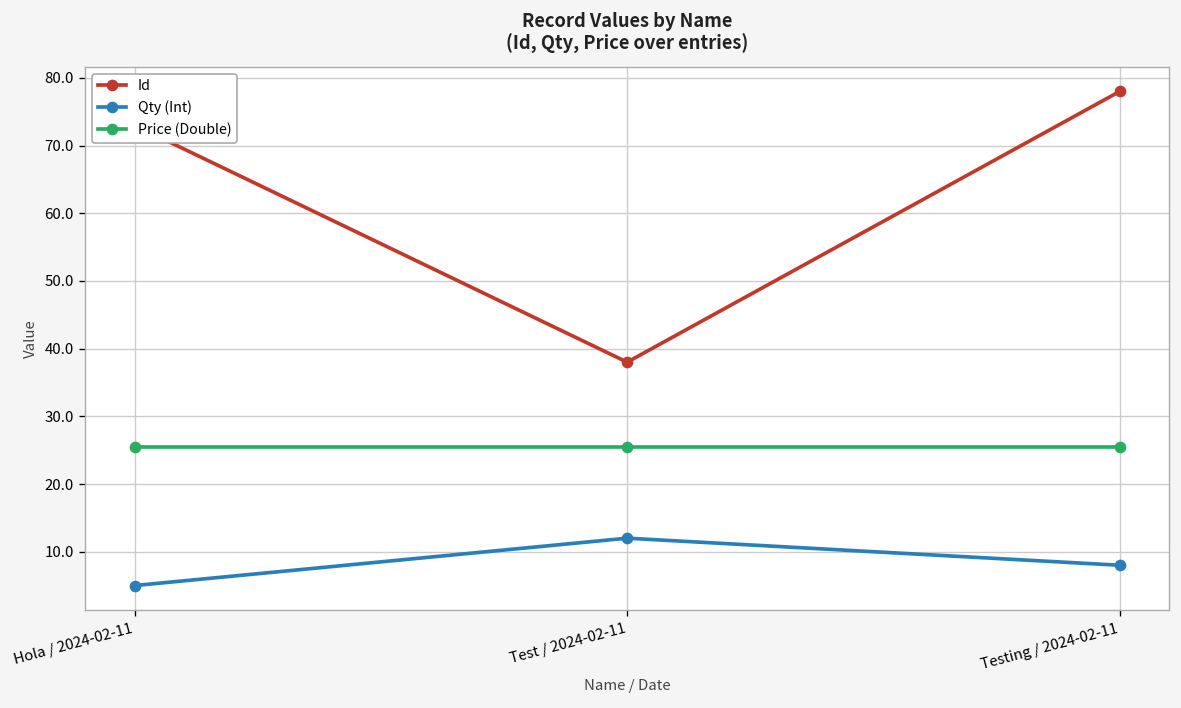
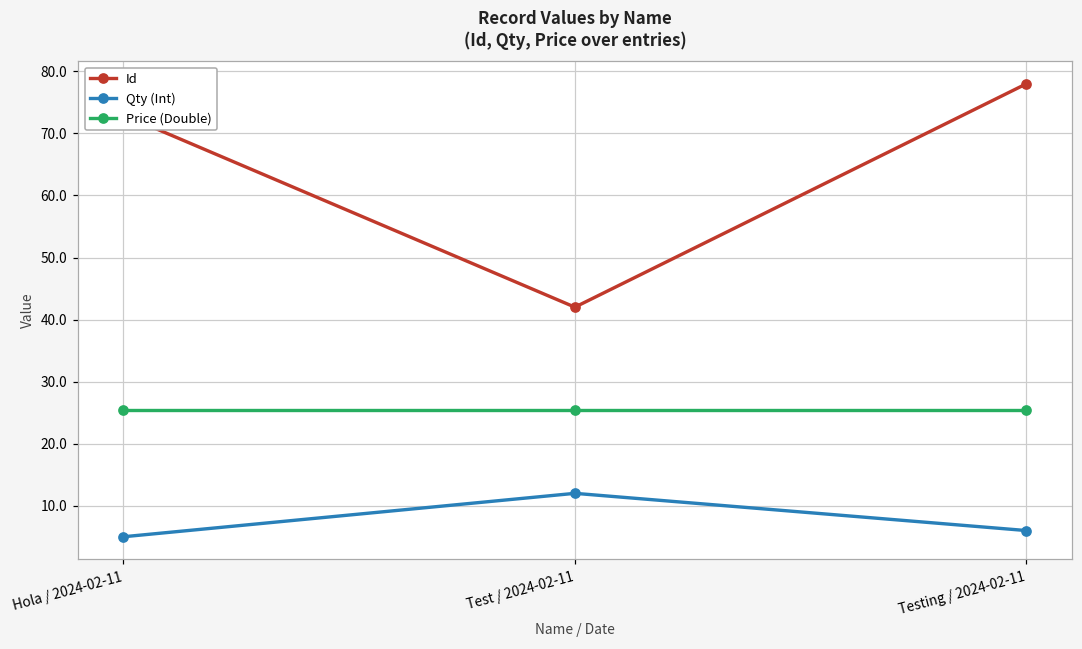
Id, Test / 2024-02-11: 38 -> 42
Qty (Int), Testing / 2024-02-11: 8 -> 6
